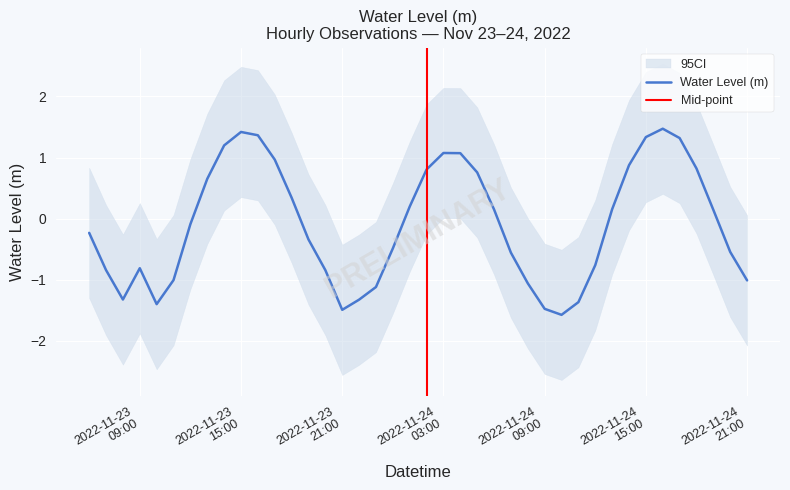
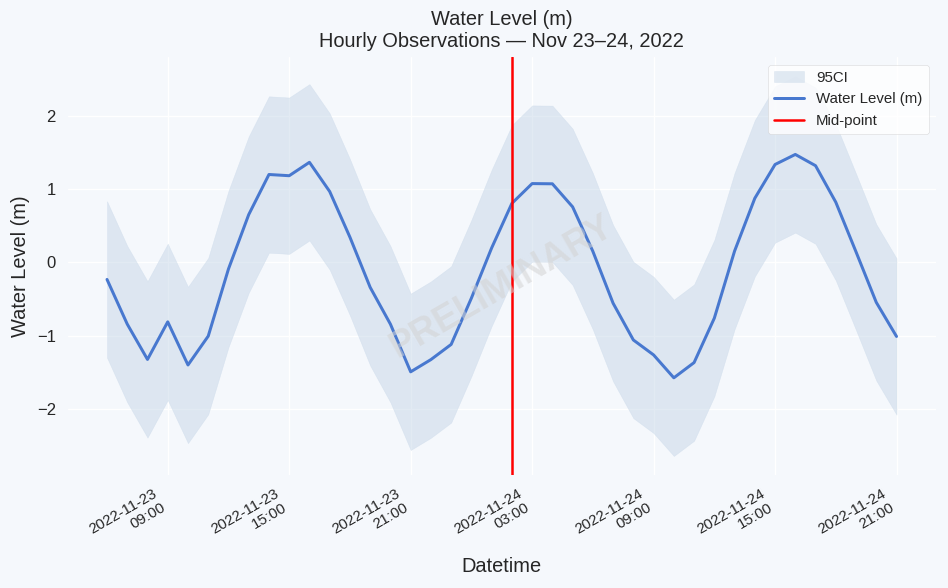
Water Level (m), 2022-11-23 15:00: 1.4 -> 1.2
Water Level (m), 2022-11-24 09:00: -1.5 -> -1.3
